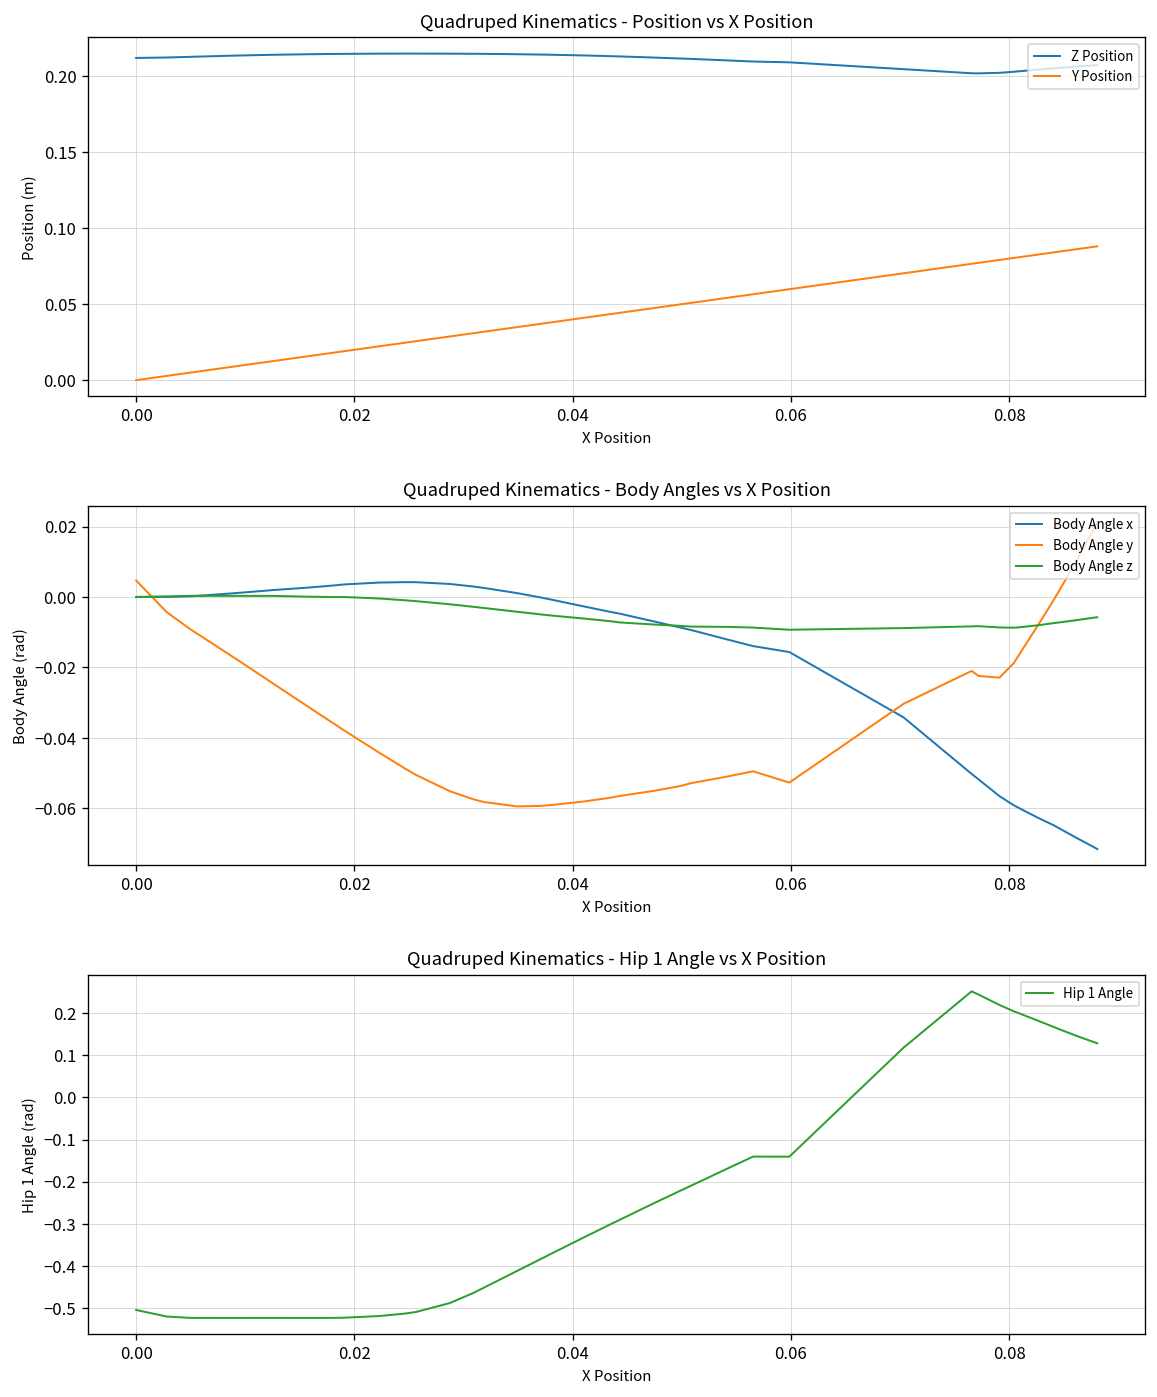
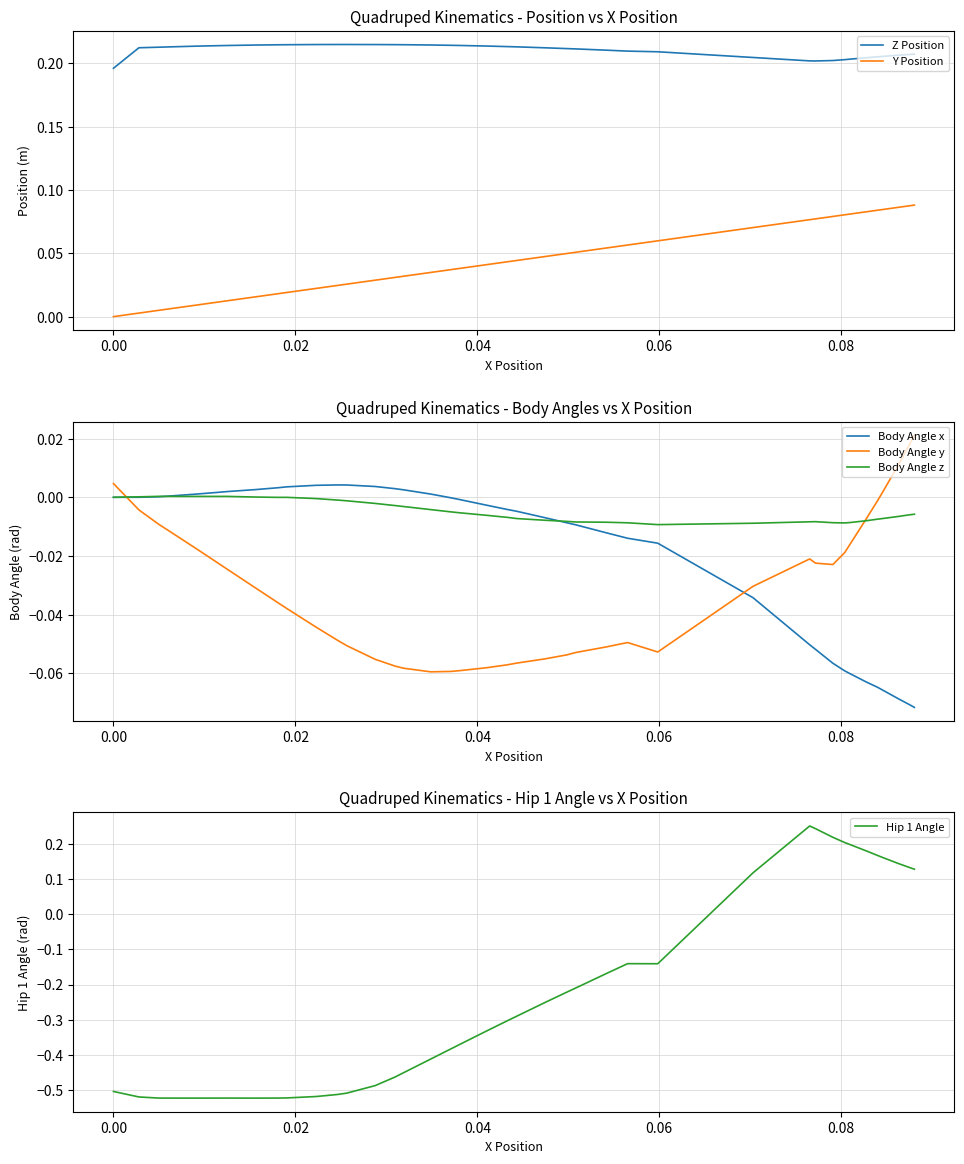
Quadruped Kinematics - Position vs X Position, Z Position, 0.00: 0.212 -> 0.196
